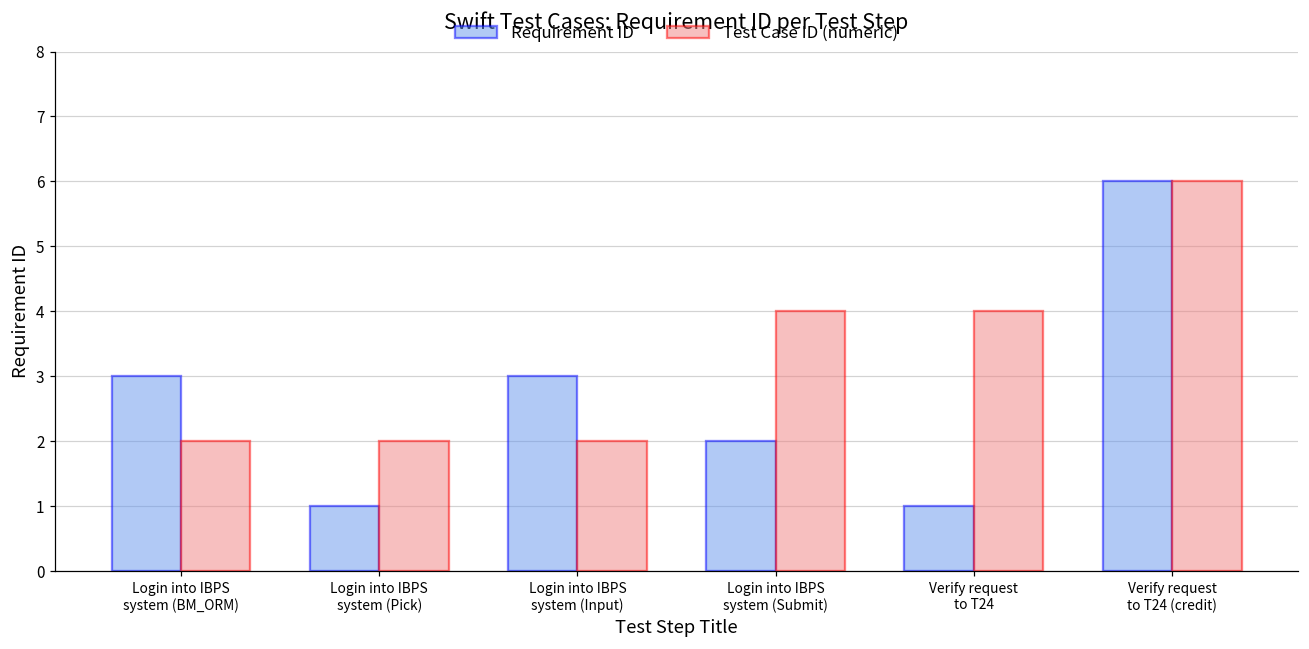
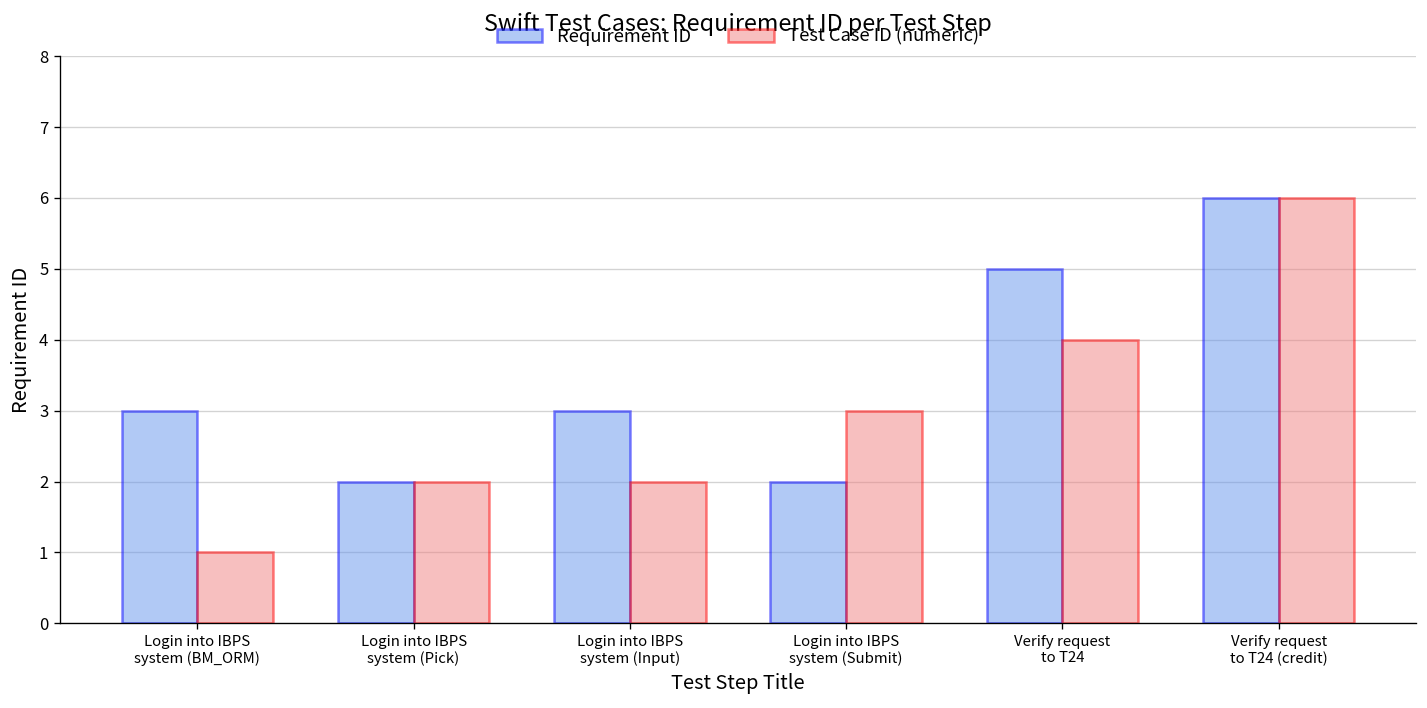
Test Case ID (numeric), Login into IBPS system (BM_ORM): 2 -> 1
Requirement ID, Login into IBPS system (Pick): 1 -> 2
Test Case ID (numeric), Login into IBPS system (Submit): 4 -> 3
Requirement ID, Verify request to T24: 1 -> 5
